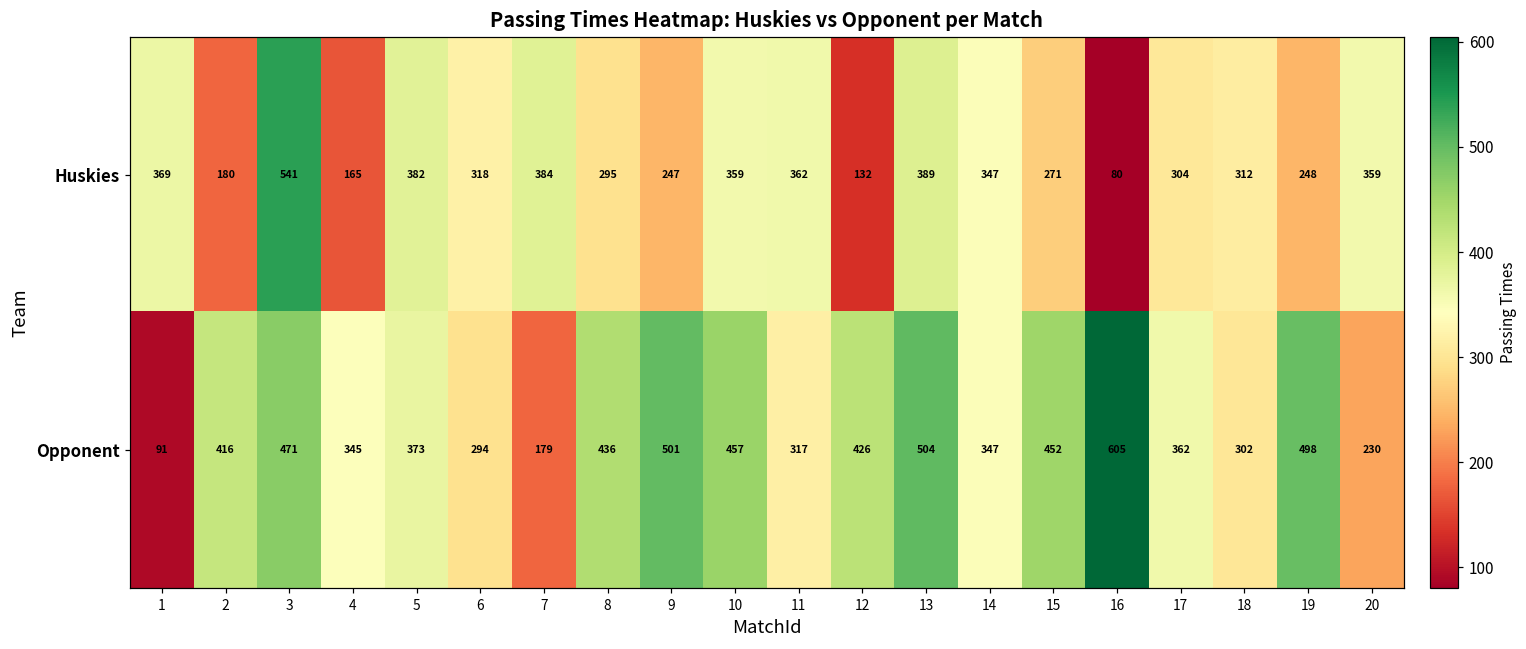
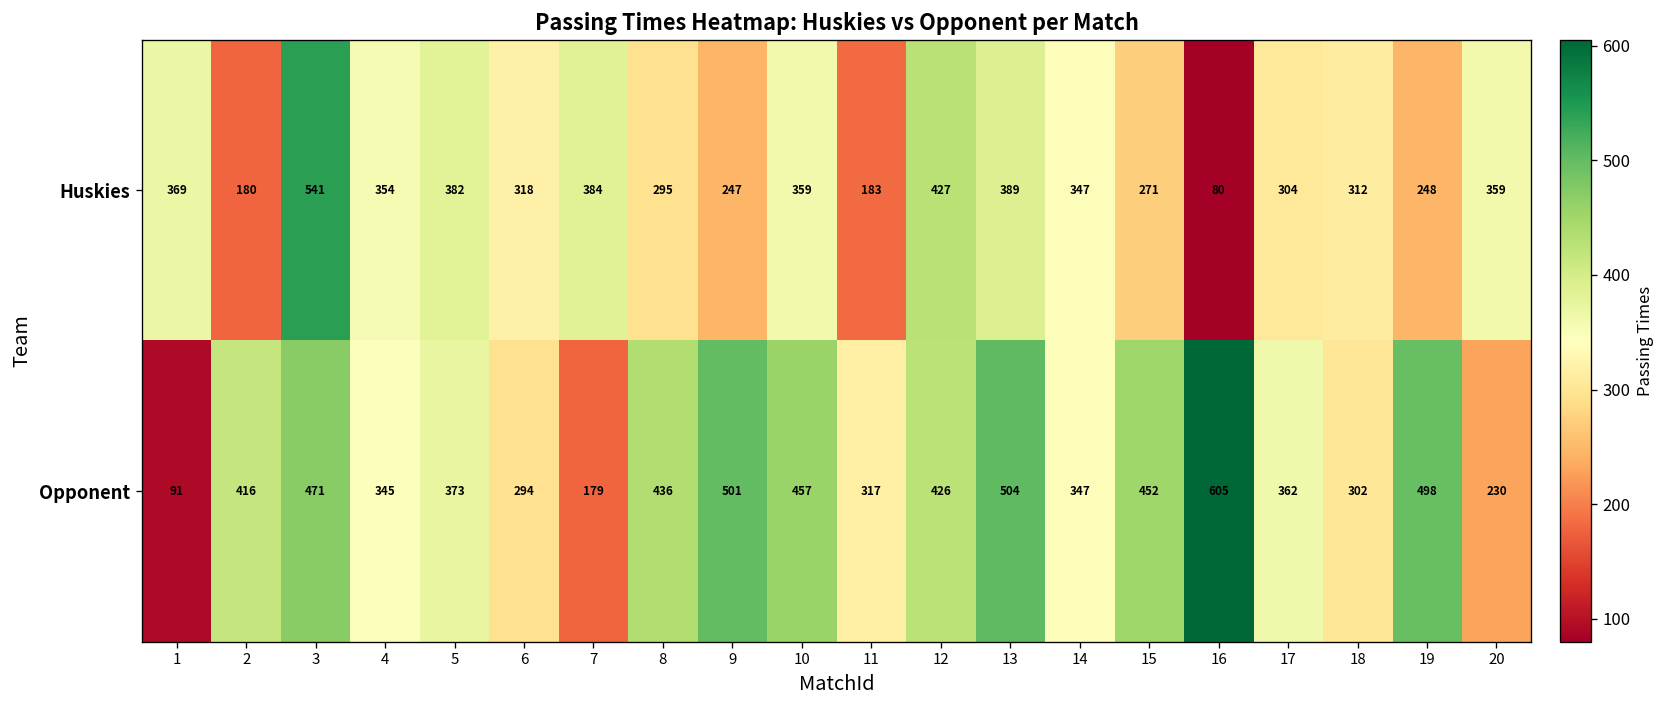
Huskies, 4: 165 -> 354
Huskies, 11: 362 -> 183
Huskies, 12: 132 -> 427
